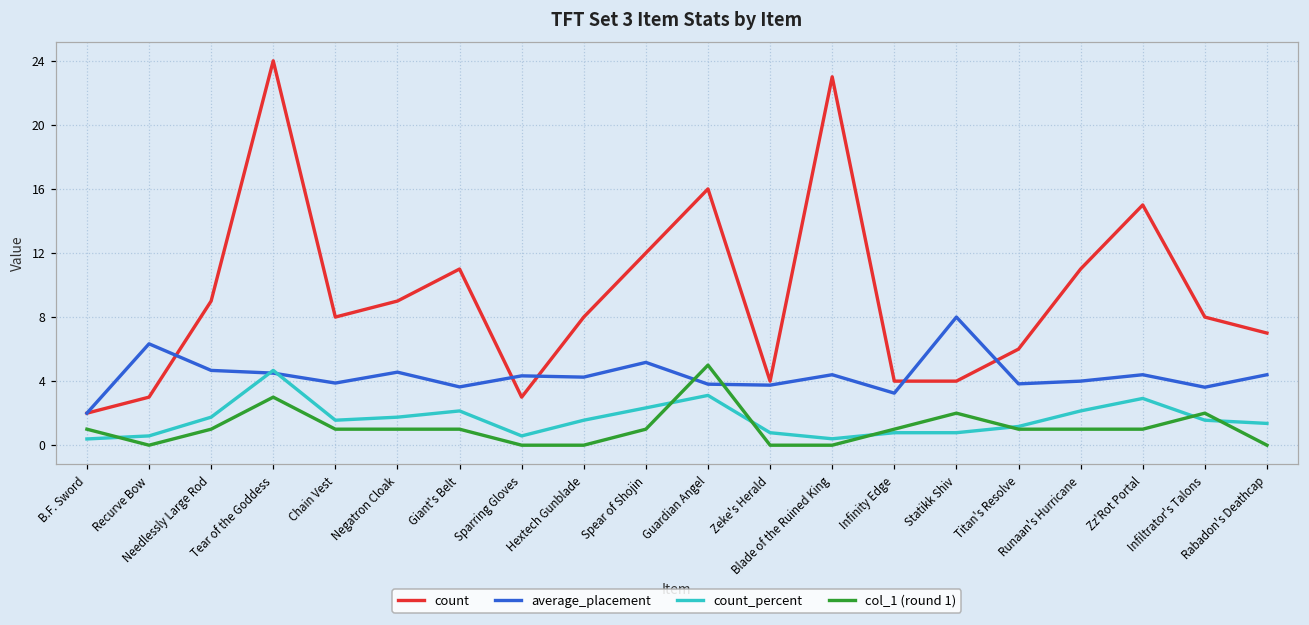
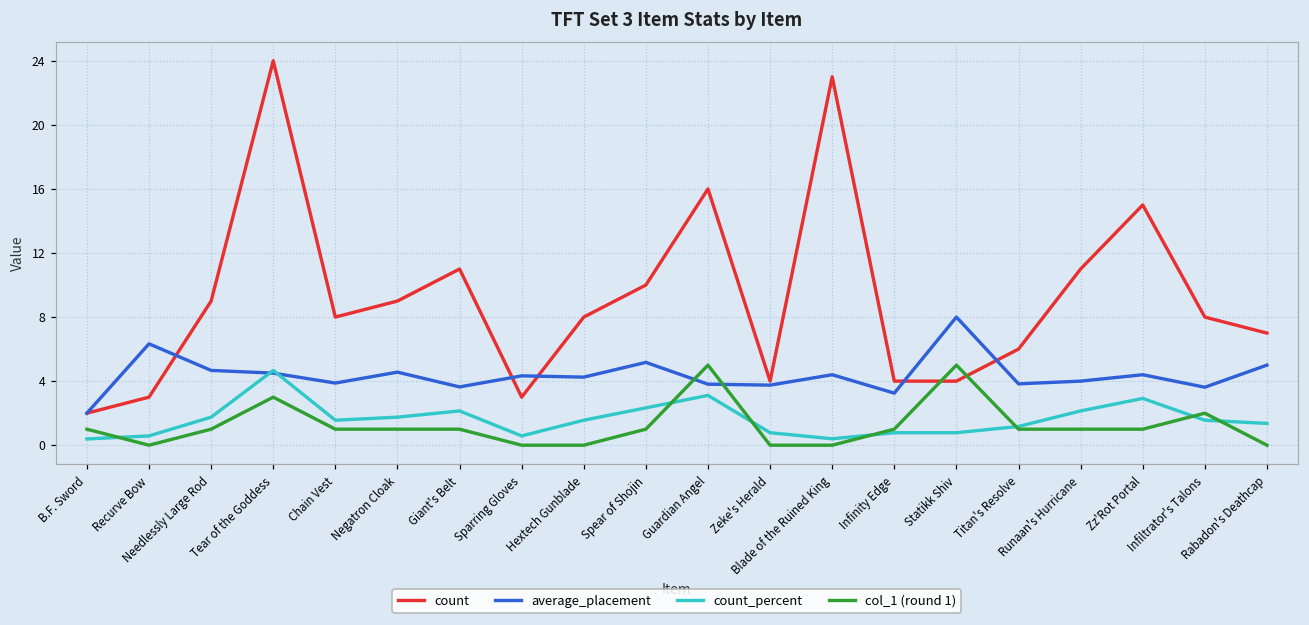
count, Spear of Shojin: 12 -> 10
col_1 (round 1), Statikk Shiv: 2 -> 5
average_placement, Rabadon's Deathcap: 4.4 -> 5.0
